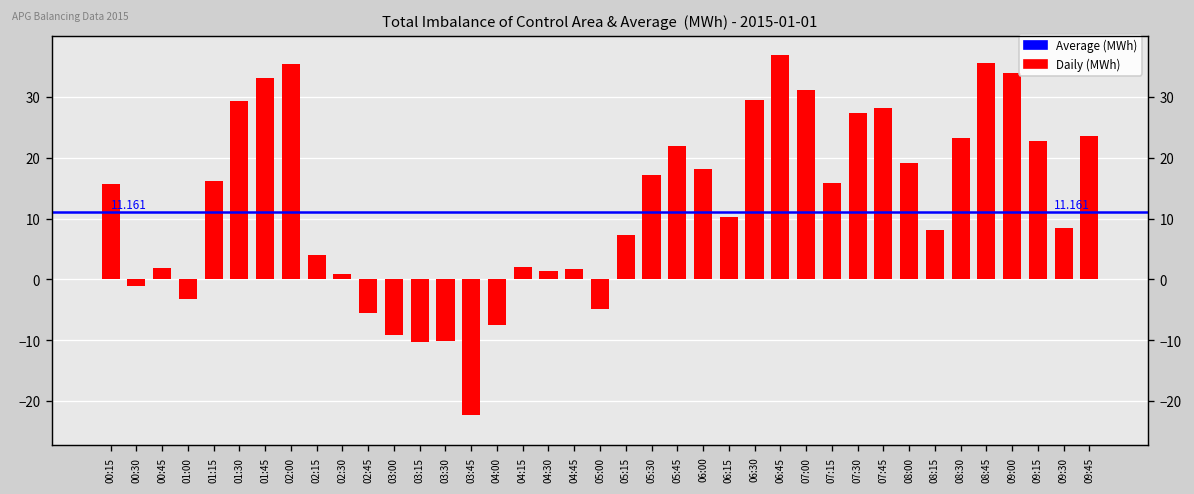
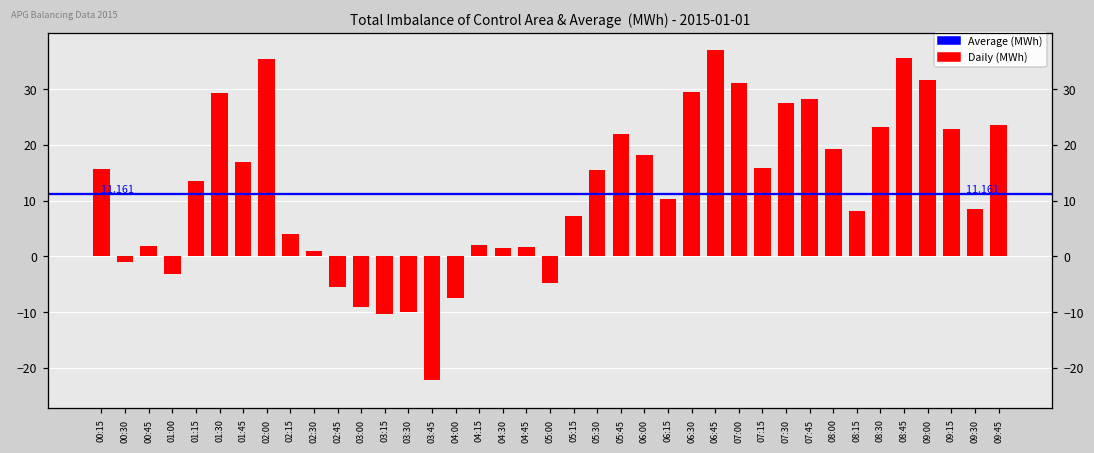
01:15: 16 -> 14
01:45: 33 -> 17
05:30: 17 -> 16
09:00: 34 -> 32
